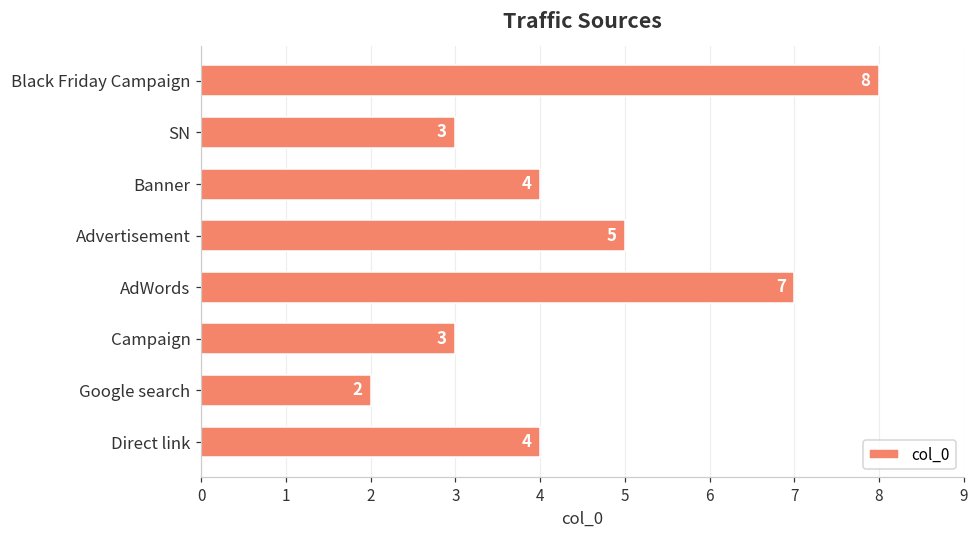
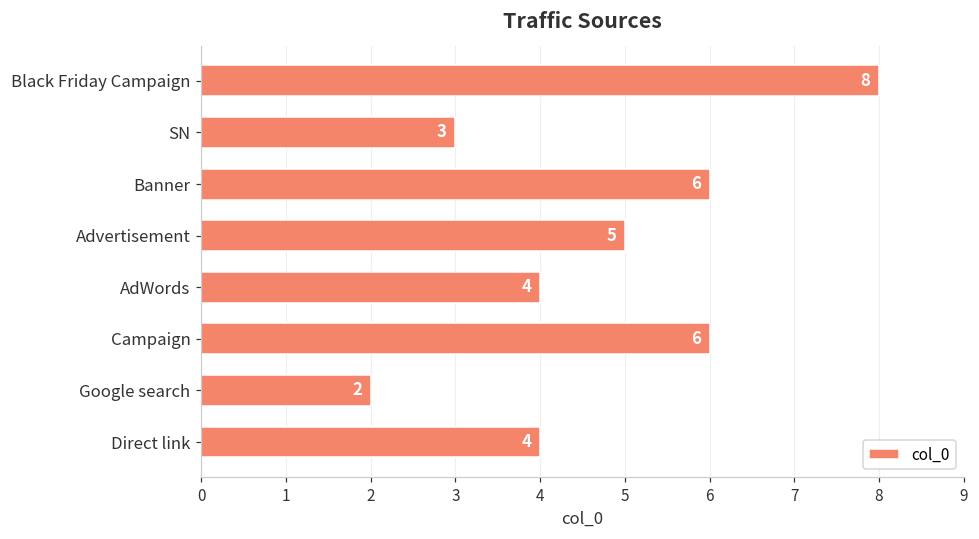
Banner: 4 -> 6
AdWords: 7 -> 4
Campaign: 3 -> 6
